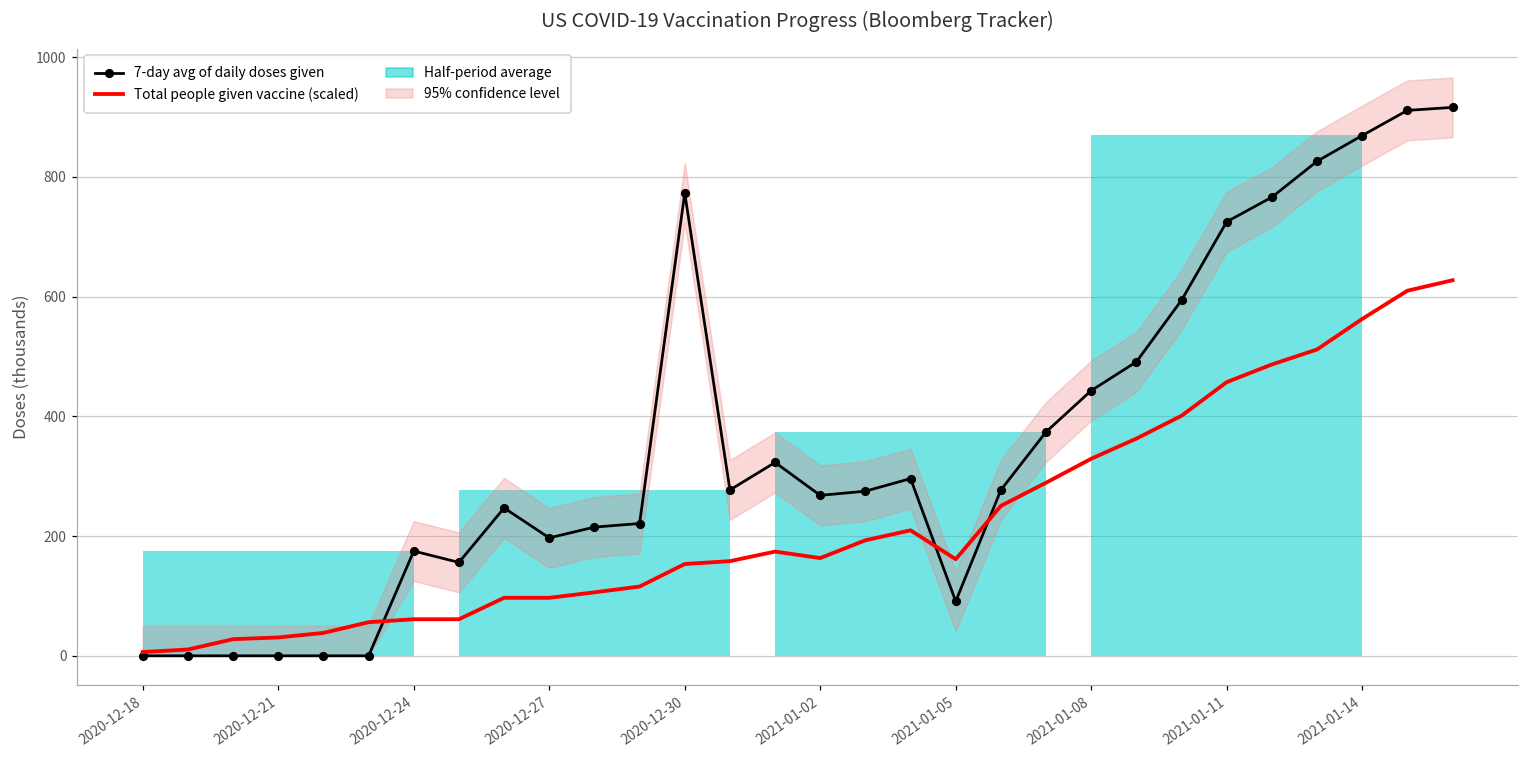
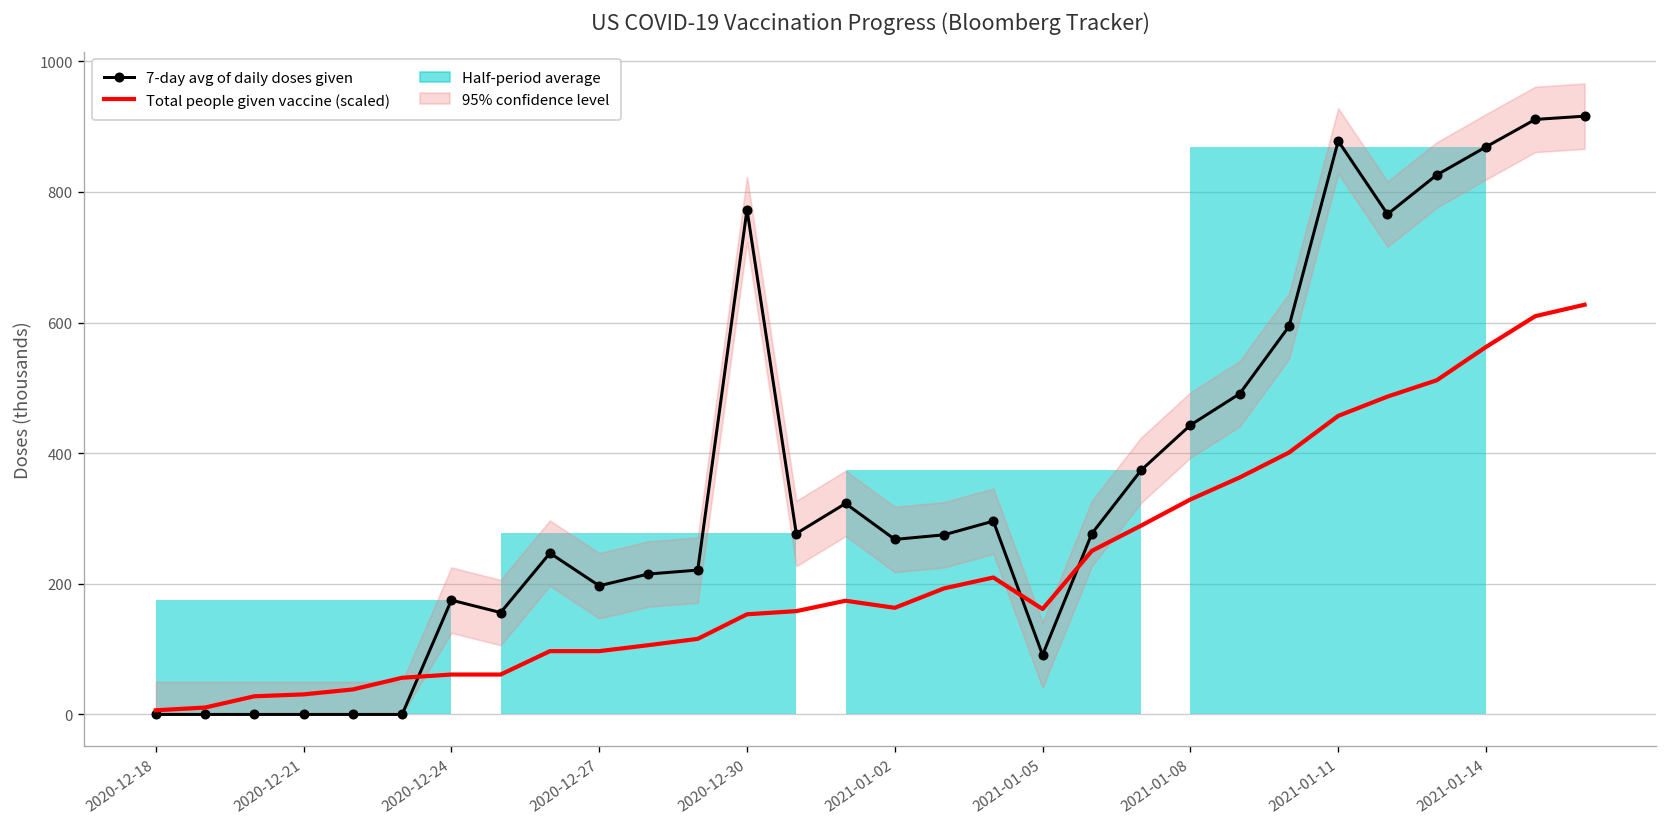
7-day avg of daily doses given, 2021-01-11: 730 -> 880
